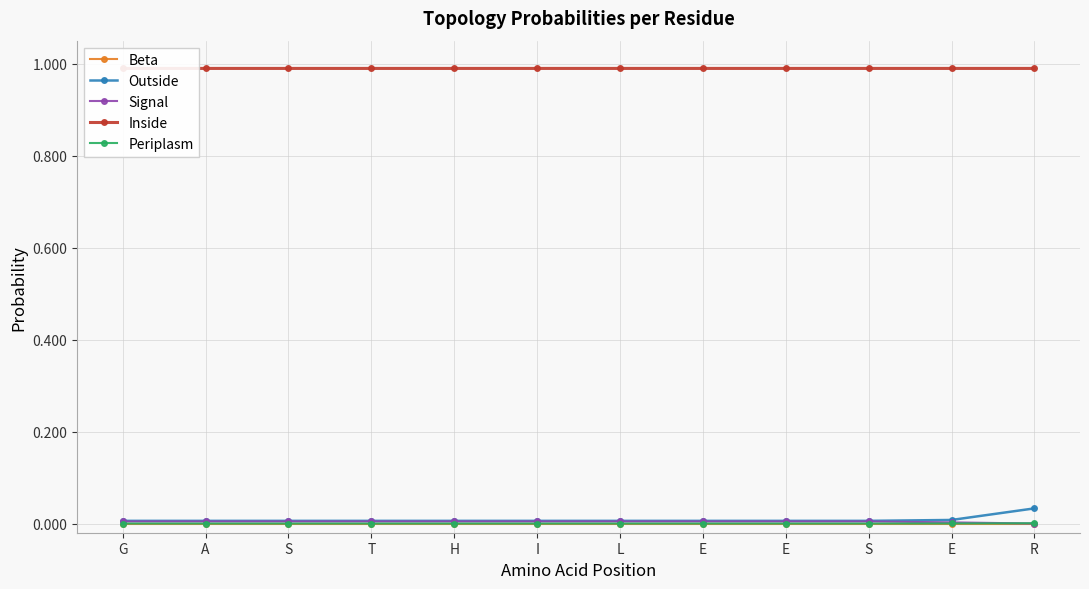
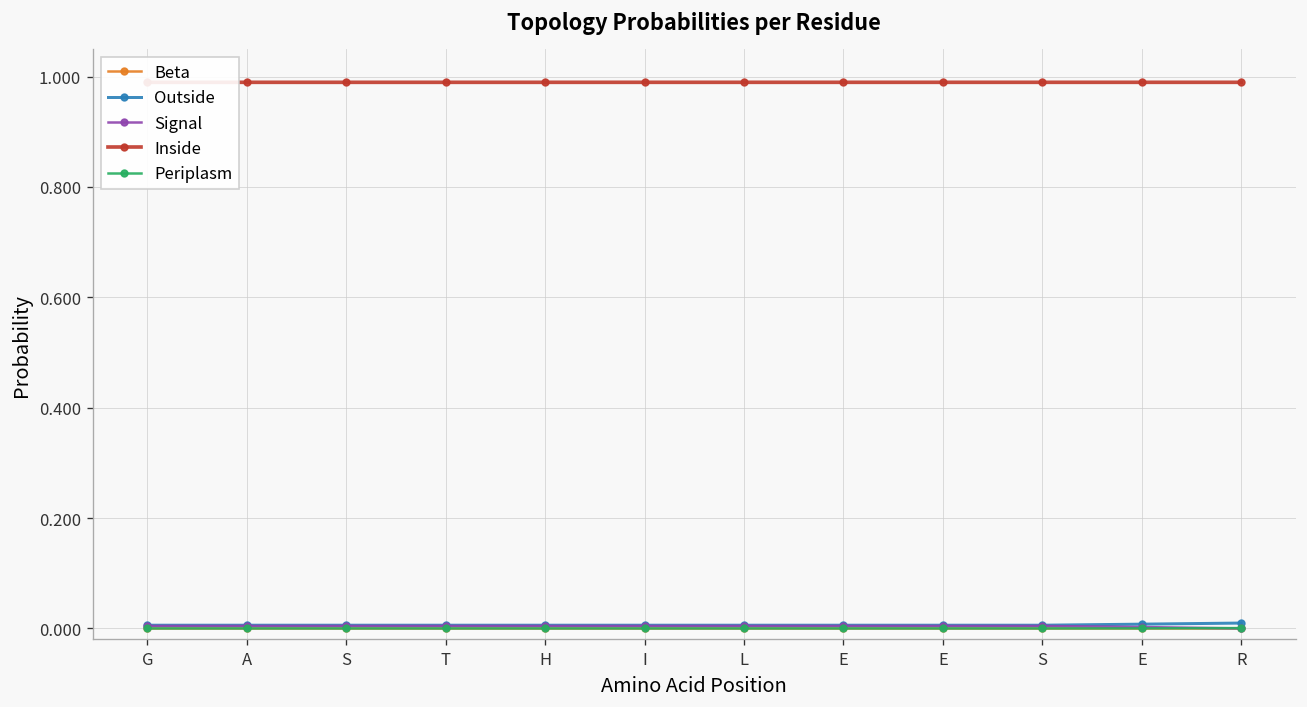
Outside, R: 0.03 -> 0.01
